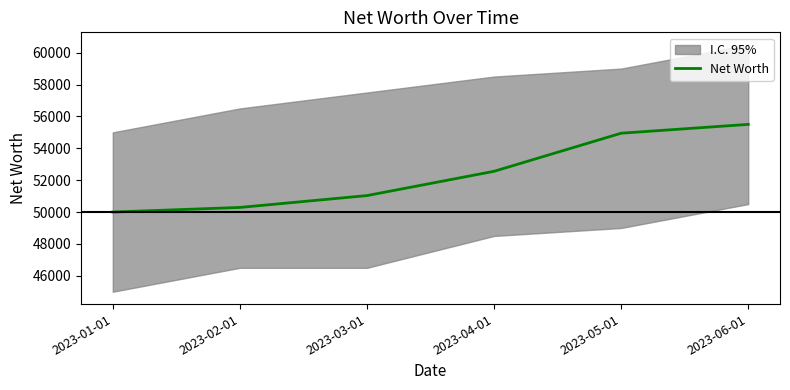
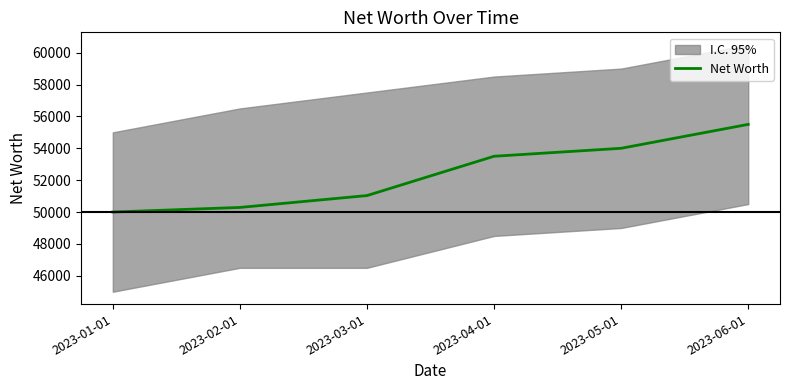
Net Worth, 2023-04-01: 52600 -> 53500
Net Worth, 2023-05-01: 54900 -> 54000
